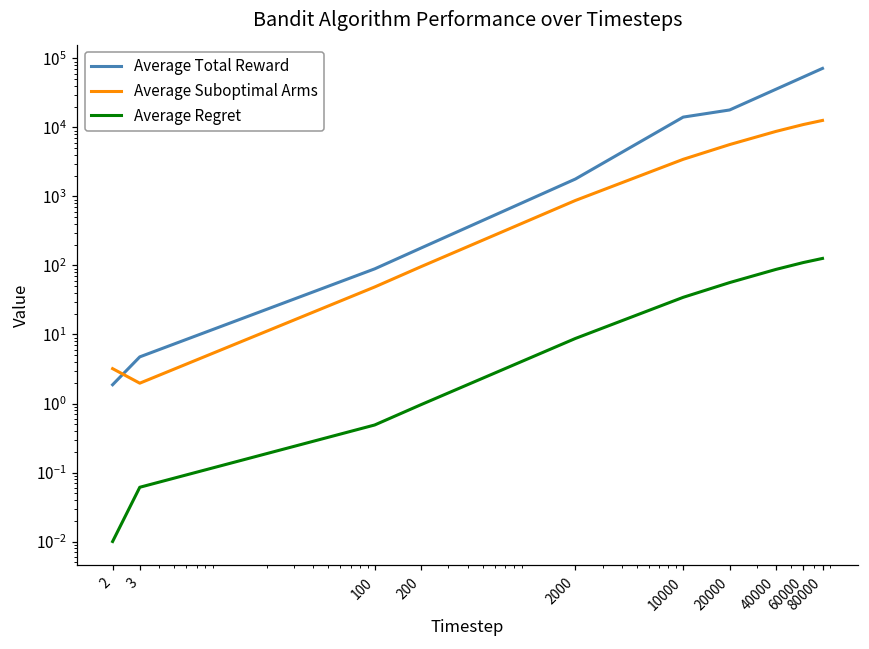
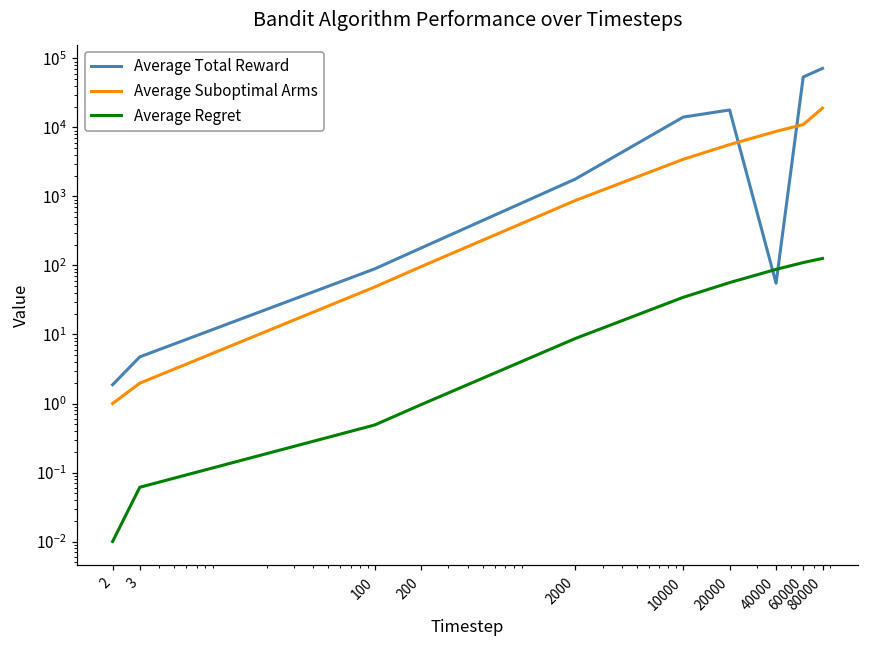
Average Suboptimal Arms, 2: 3 -> 1.0
Average Total Reward, 40000: 40000 -> 60
Average Suboptimal Arms, 80000: 13000 -> 19000
